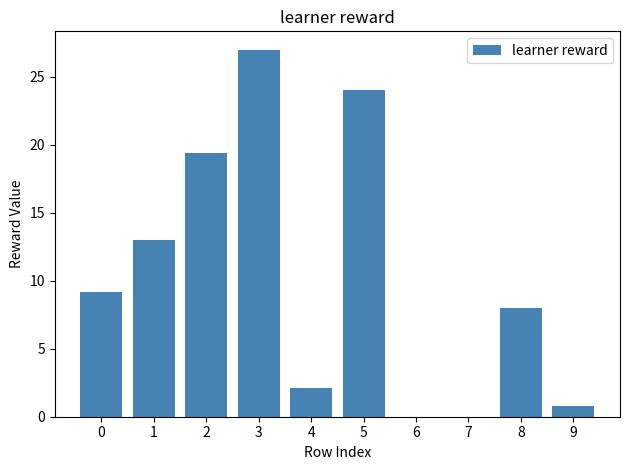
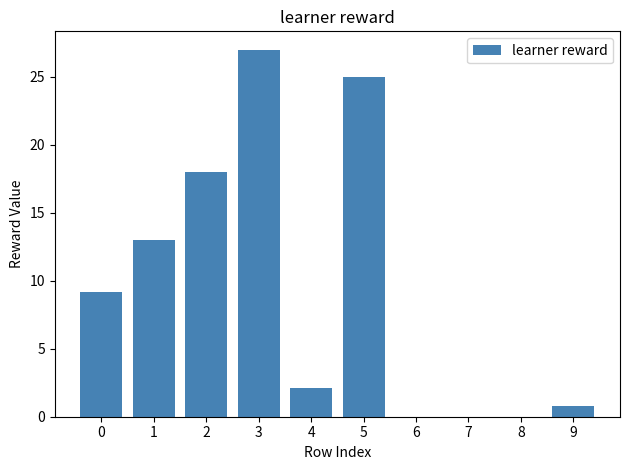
2: 19.4 -> 18.0
5: 24 -> 25
8: 8 -> 0
